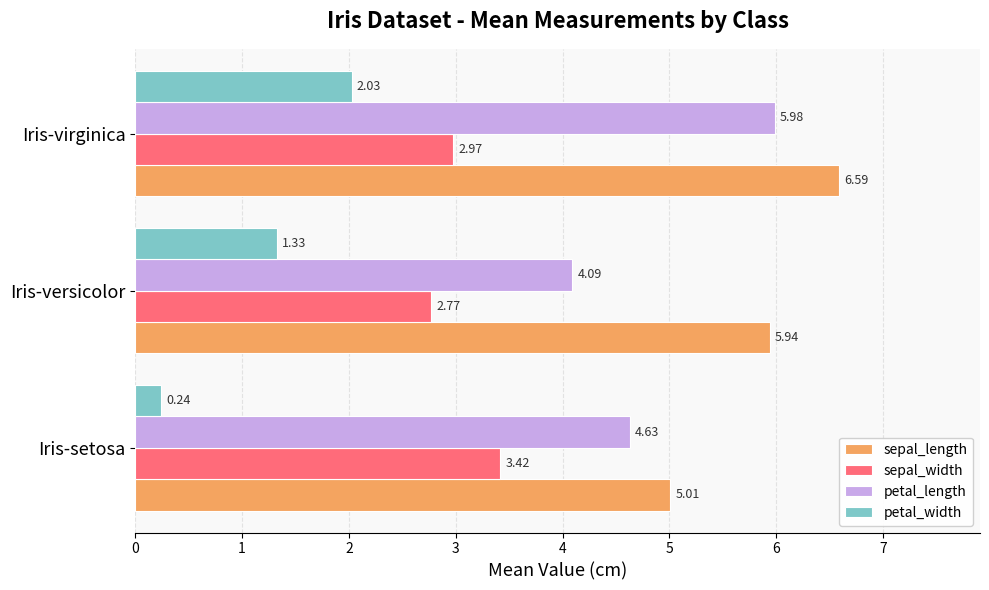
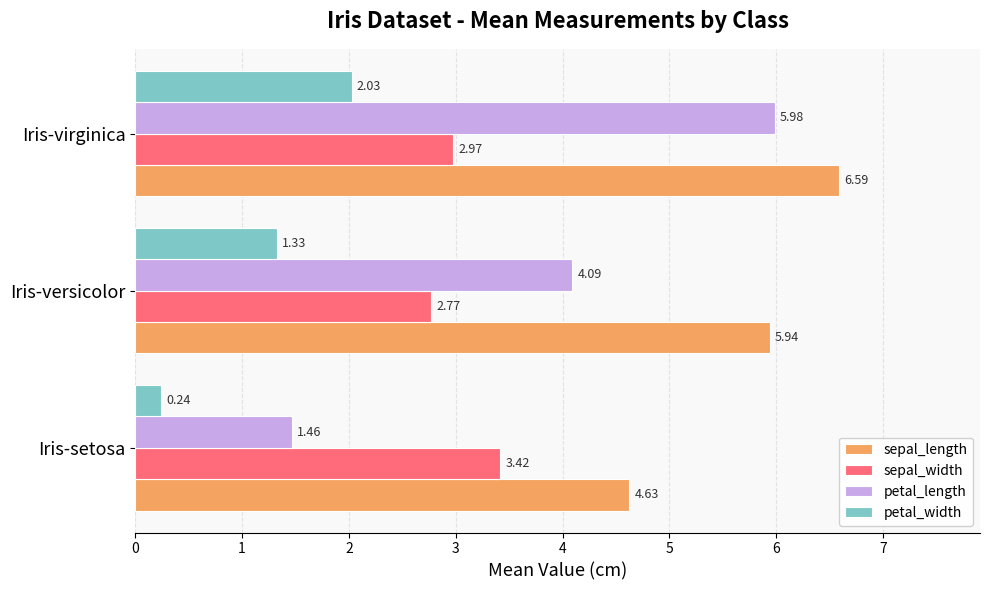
petal_length, Iris-setosa: 4.63 -> 1.46
sepal_length, Iris-setosa: 5.01 -> 4.63
